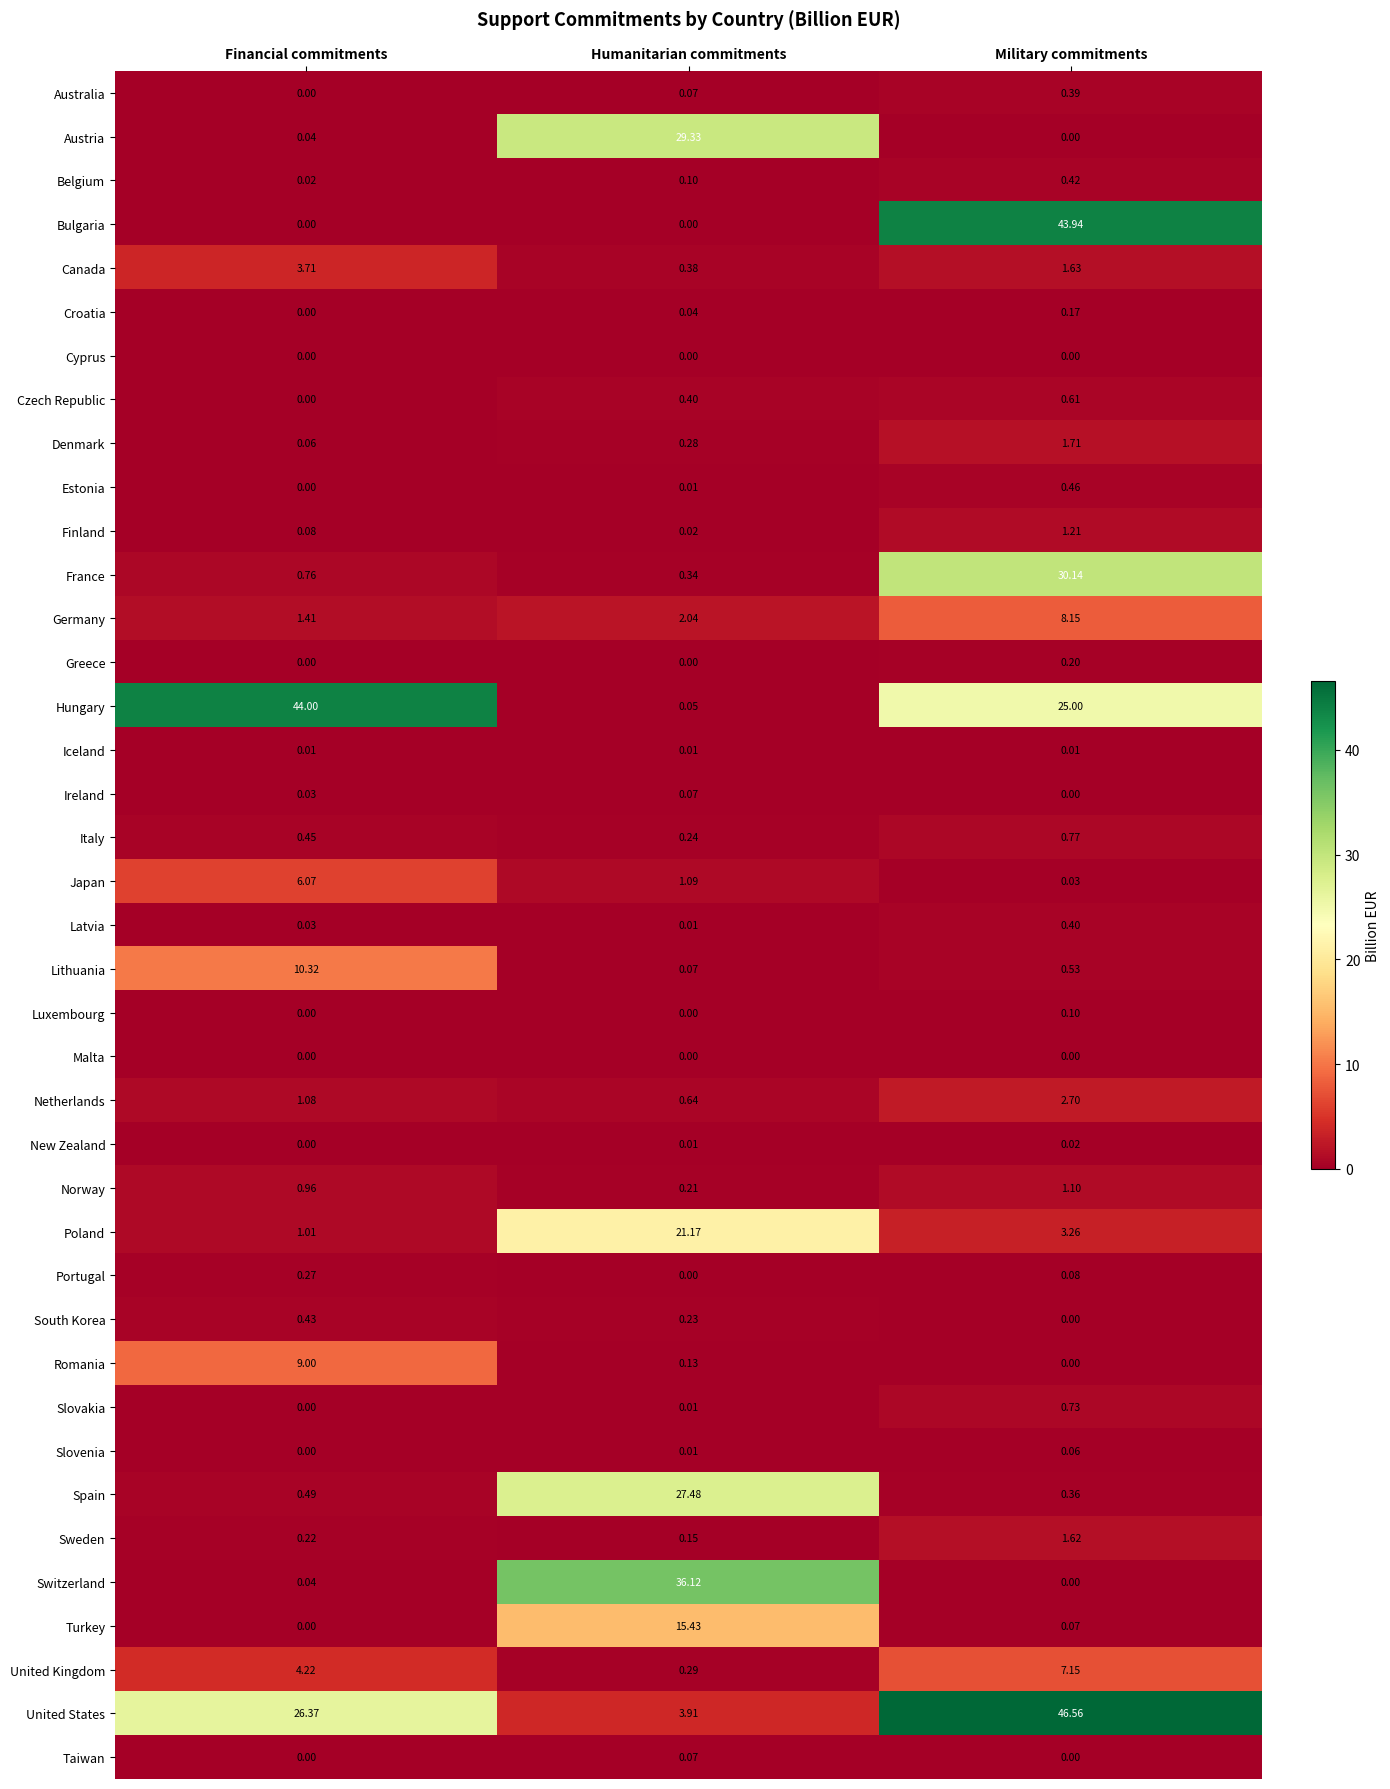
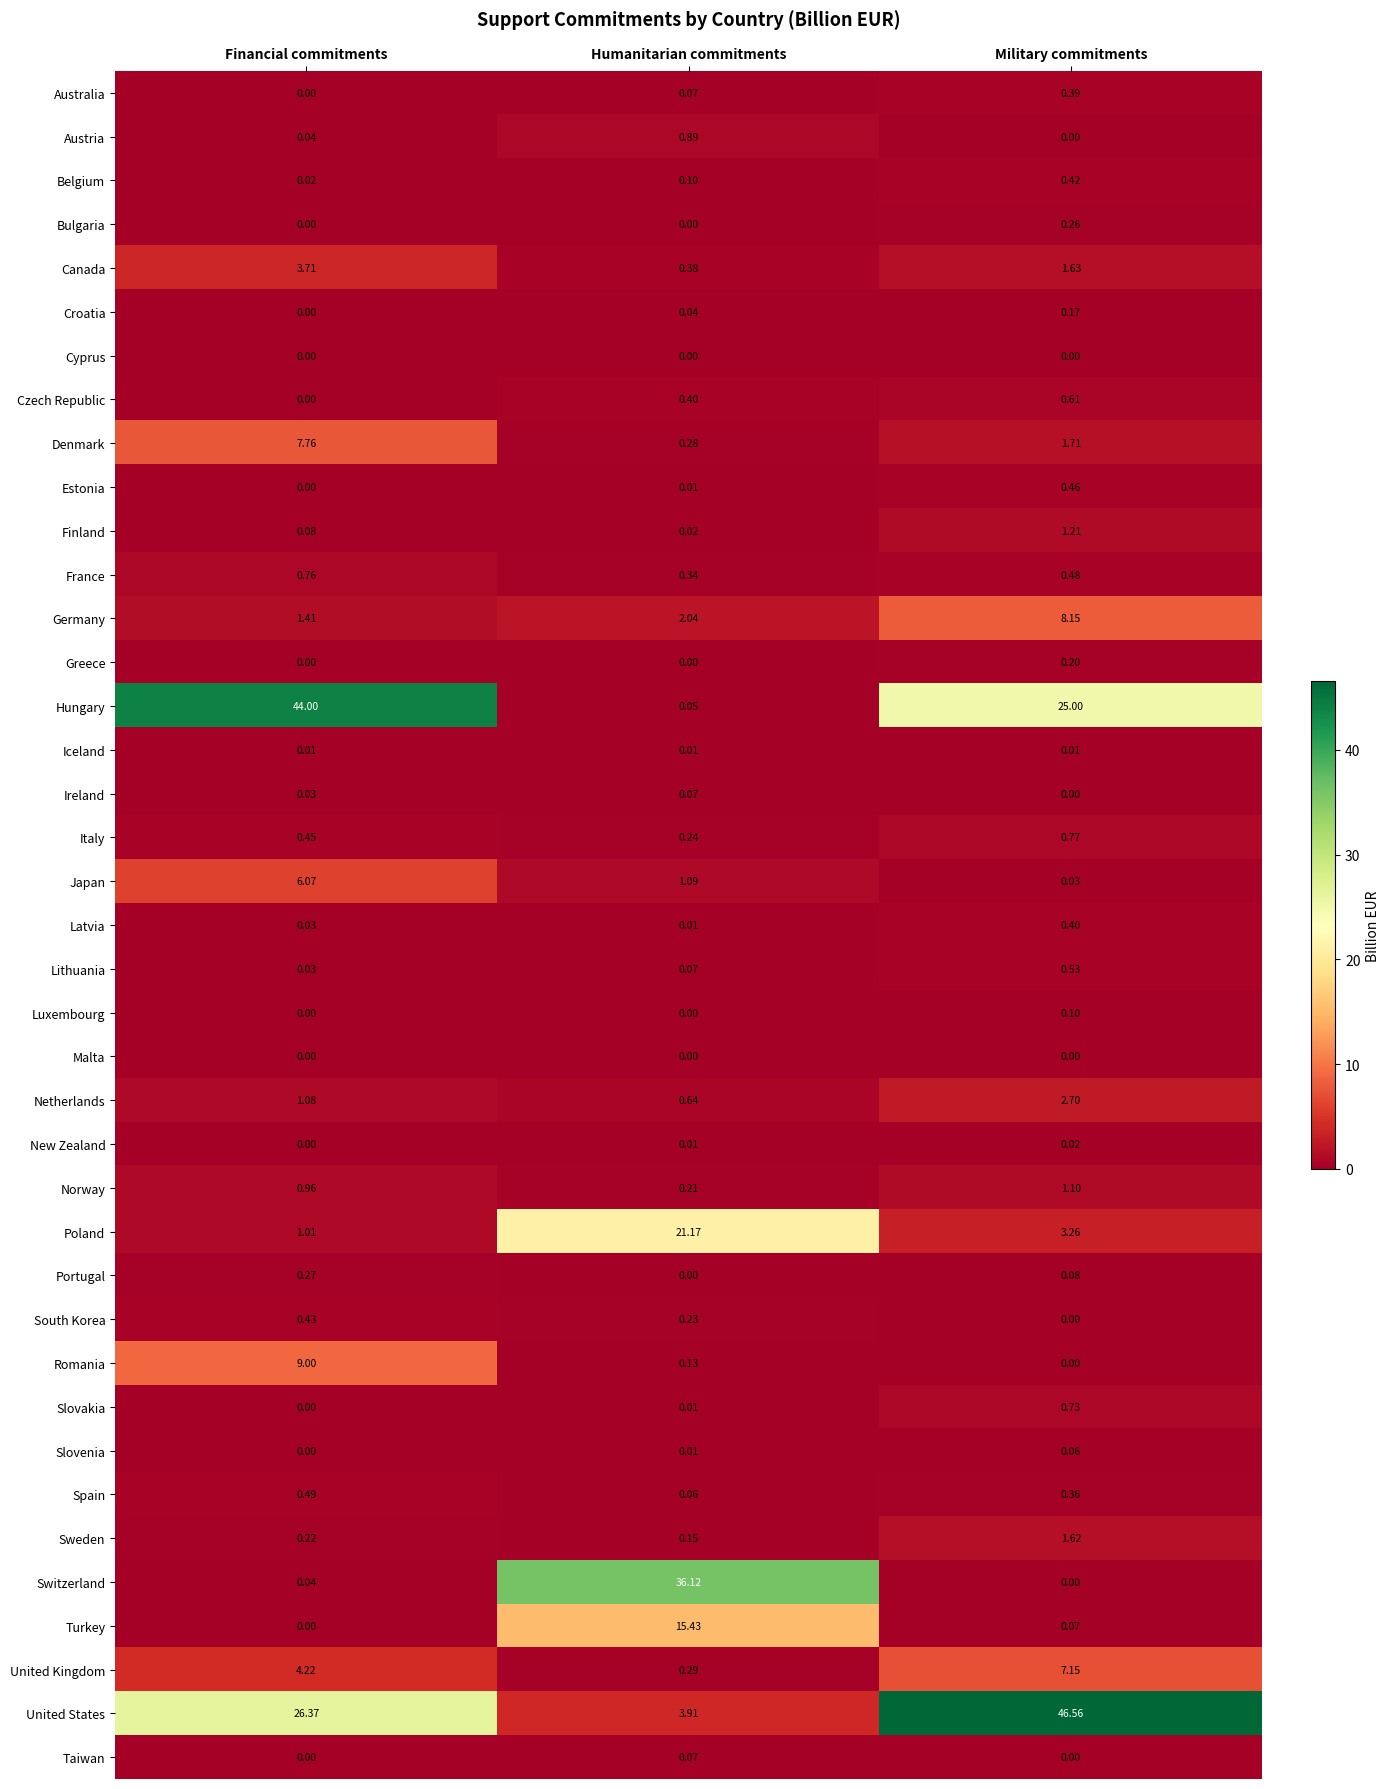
Austria, Humanitarian commitments: 29.33 -> 0.89
Bulgaria, Military commitments: 43.94 -> 0.26
Denmark, Financial commitments: 0.06 -> 7.76
France, Military commitments: 30.14 -> 0.48
Lithuania, Financial commitments: 10.32 -> 0.03
Spain, Humanitarian commitments: 27.48 -> 0.06
